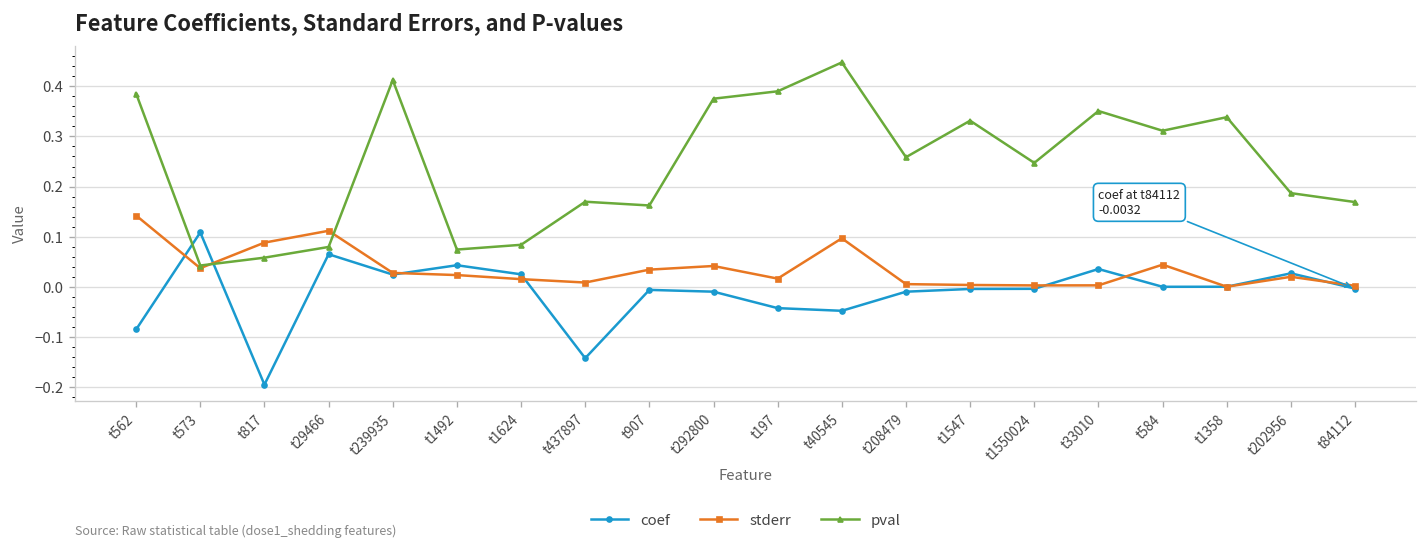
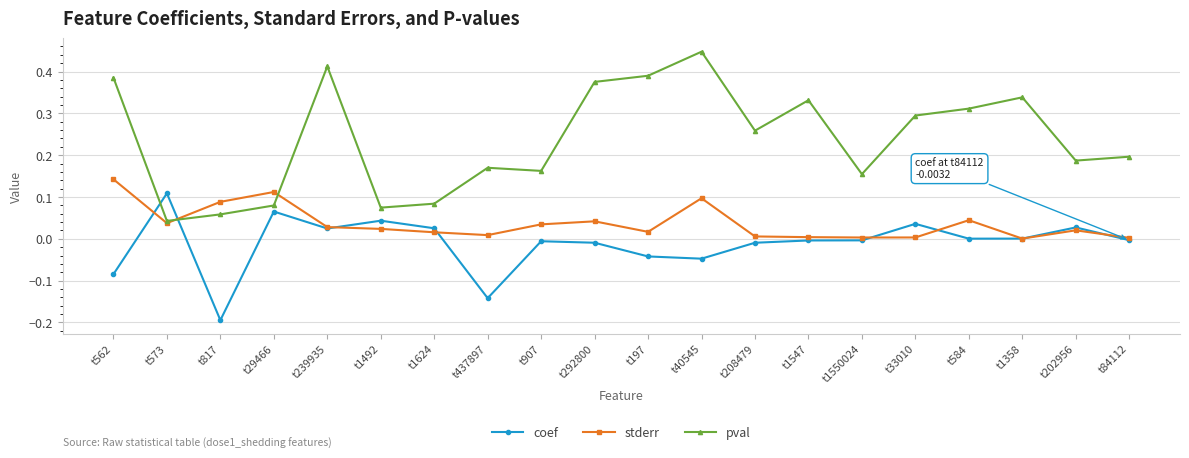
pval, t1550024: 0.25 -> 0.15
pval, t33010: 0.35 -> 0.29
pval, t84112: 0.17 -> 0.20
